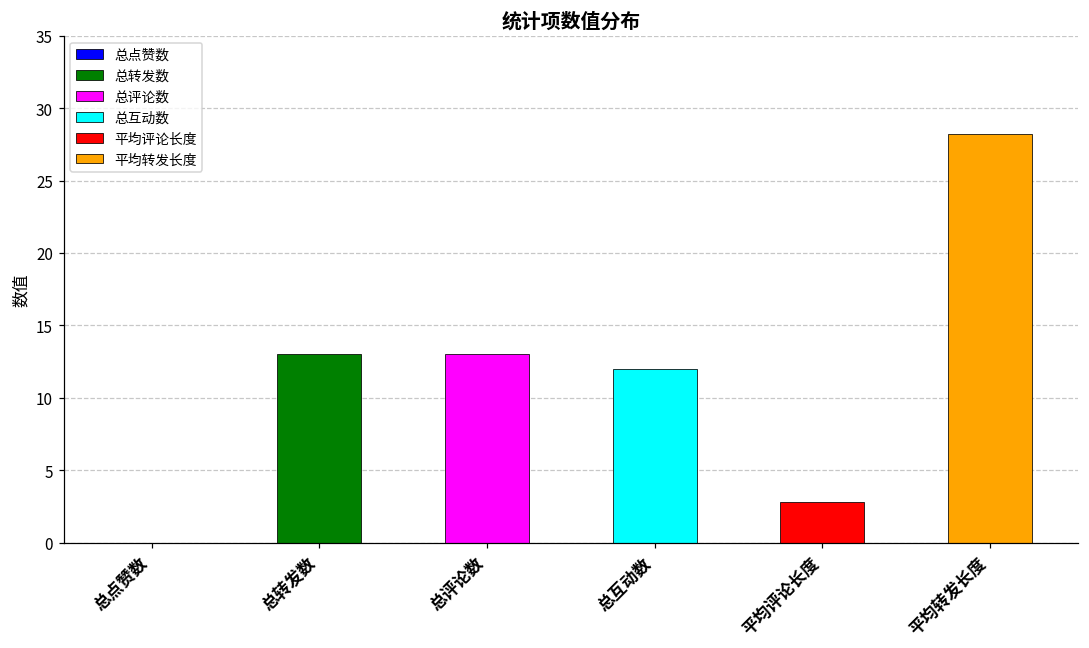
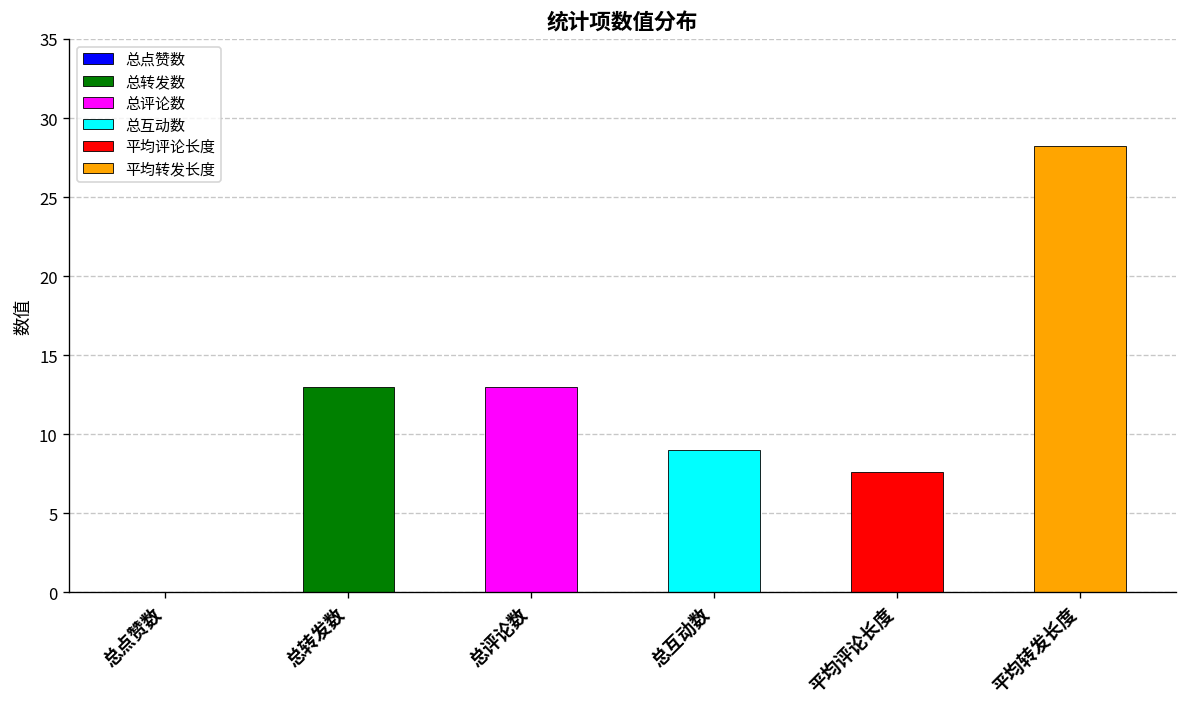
总互动数: 12 -> 9
平均评论长度: 2.8 -> 7.6
